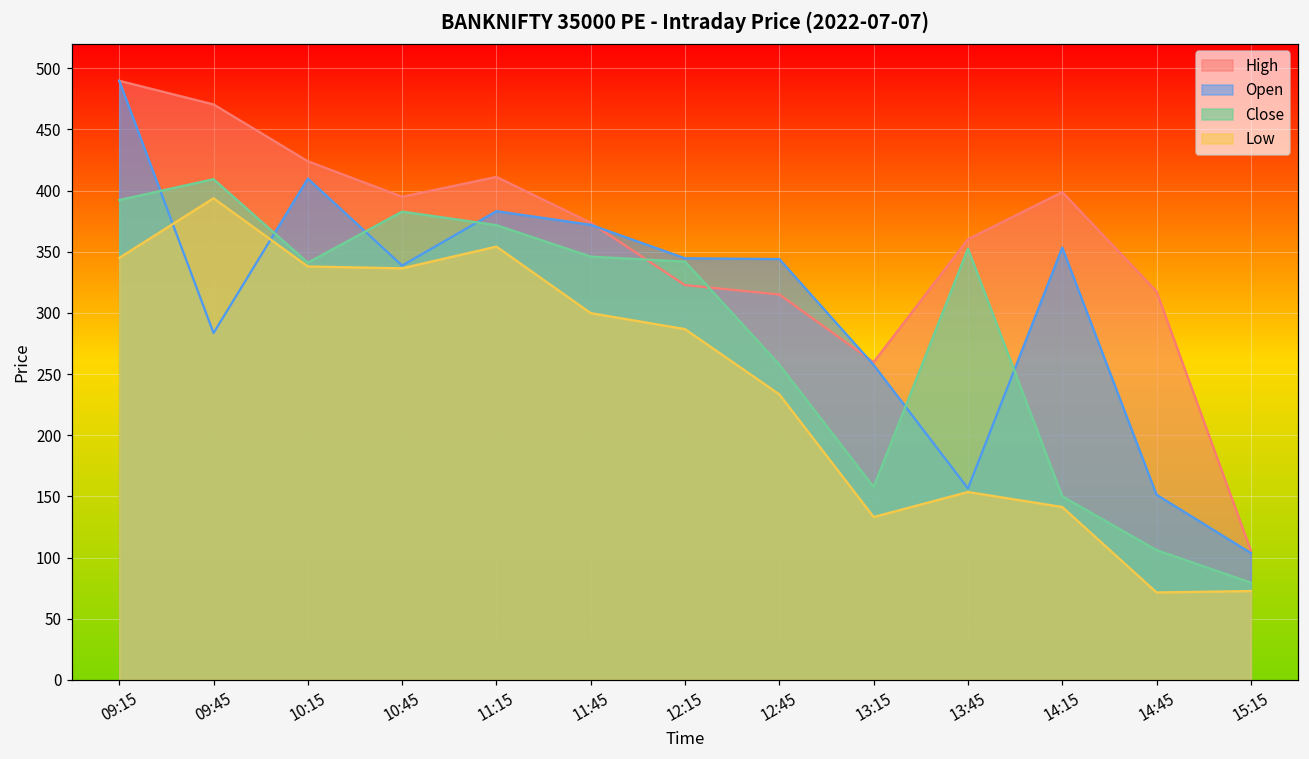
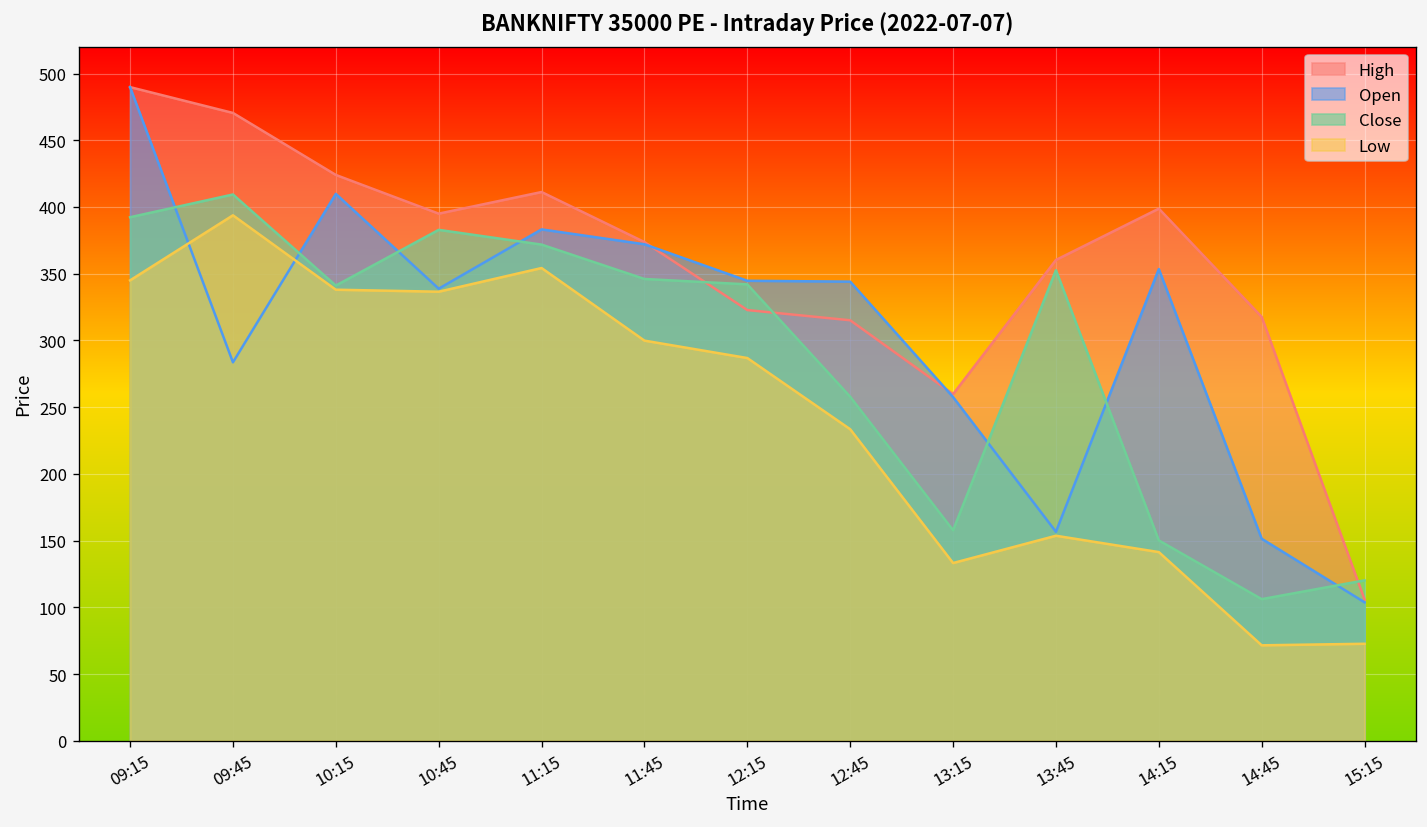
Close, 15:15: 80 -> 120
